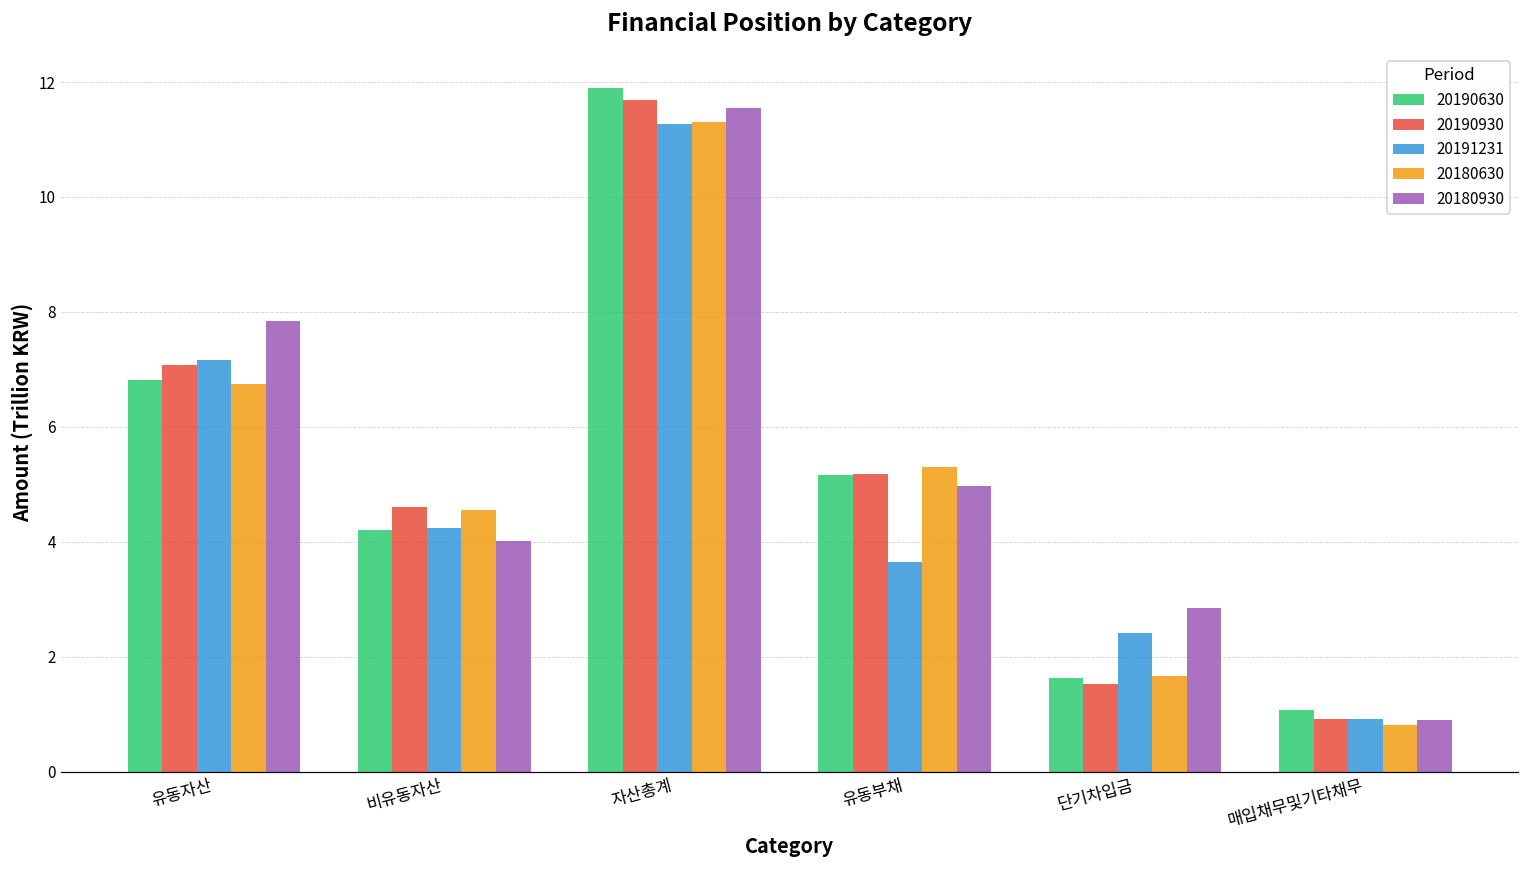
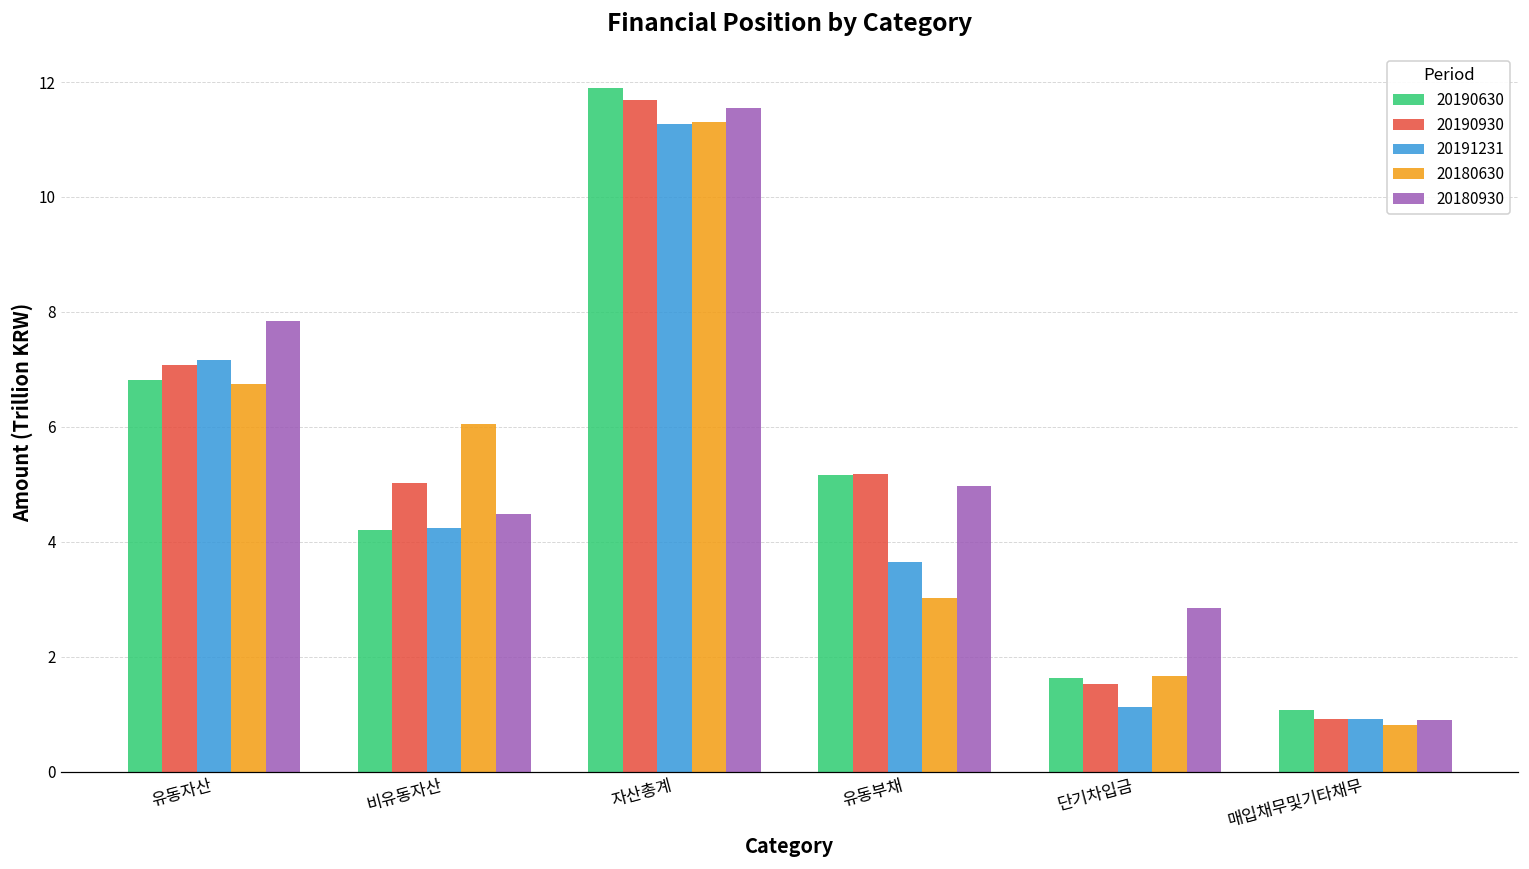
20190930, 비유동자산: 4.6 -> 5.0
20180630, 비유동자산: 4.6 -> 6.1
20180930, 비유동자산: 4.0 -> 4.5
20180630, 유동부채: 5.3 -> 3.0
20191231, 단기차입금: 2.4 -> 1.1
